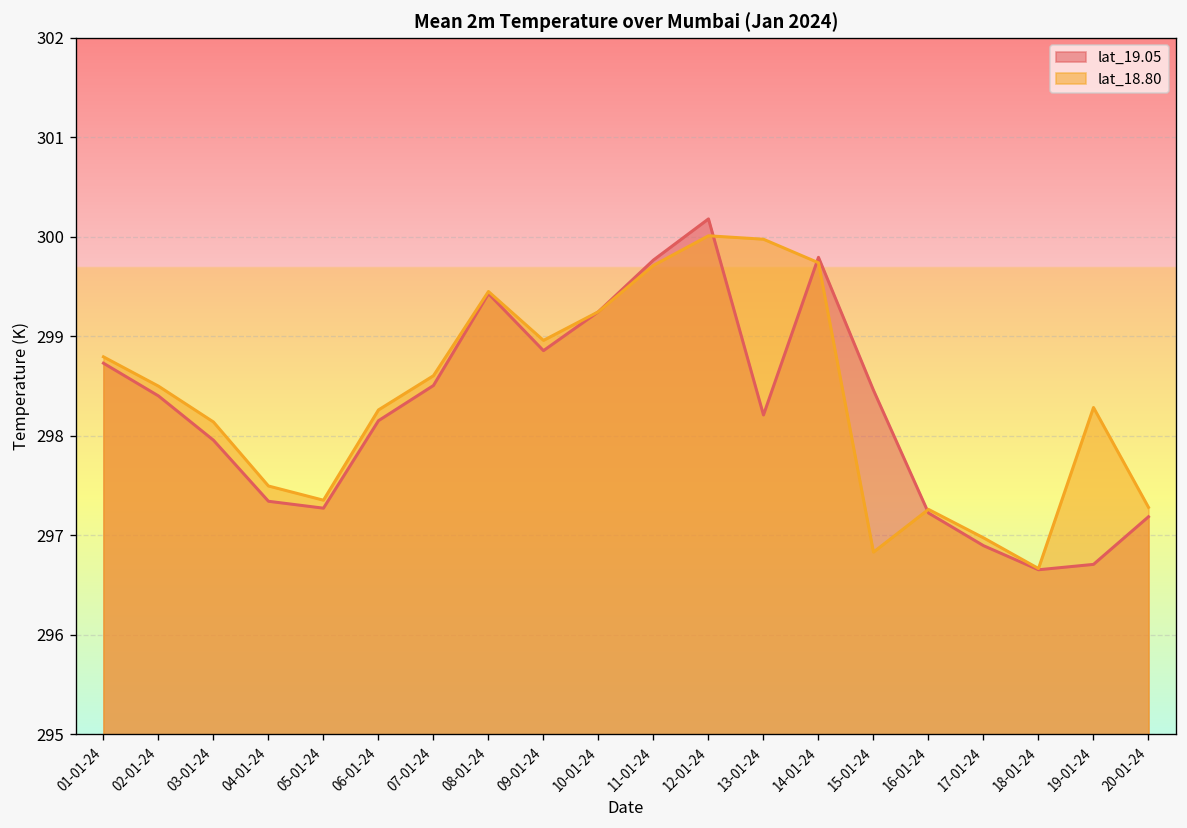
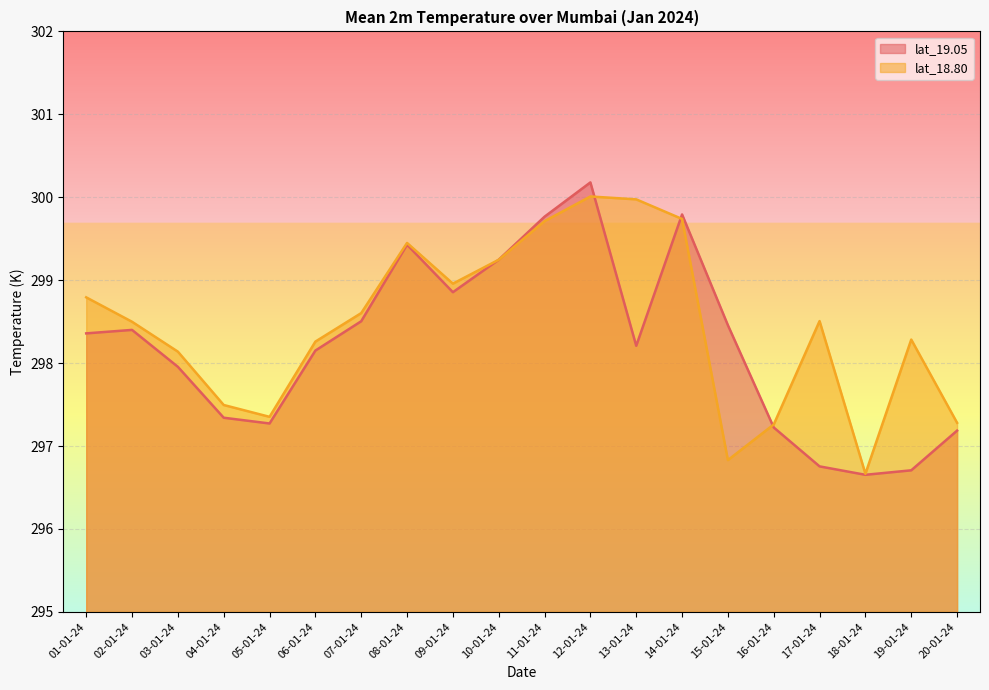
lat_19.05, 01-01-24: 298.7 -> 298.4
lat_19.05, 17-01-24: 296.9 -> 296.8
lat_18.80, 17-01-24: 297.0 -> 298.5
